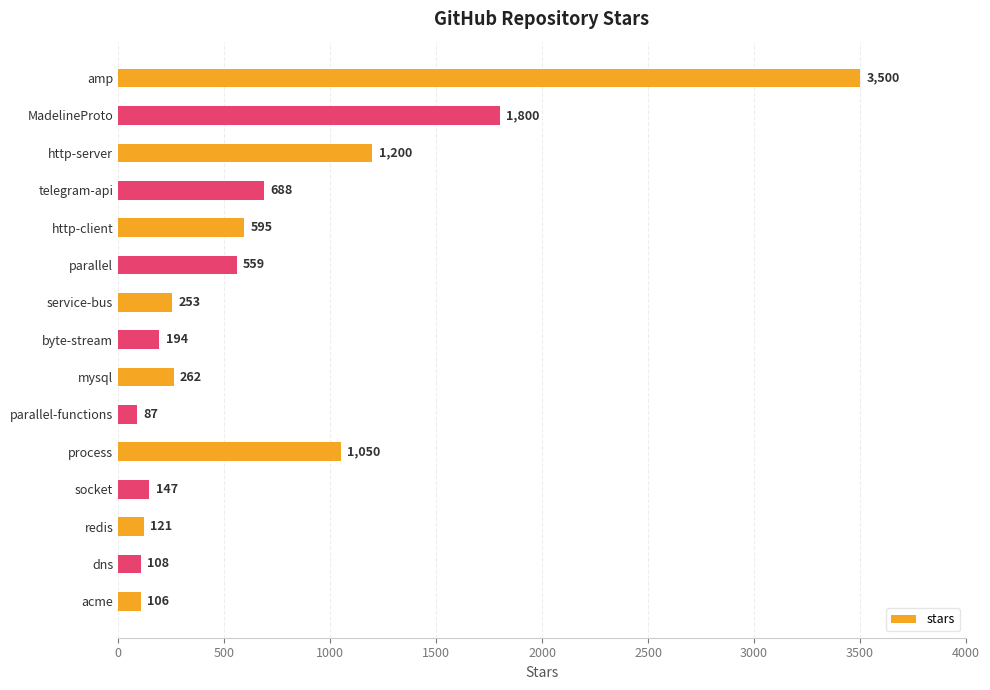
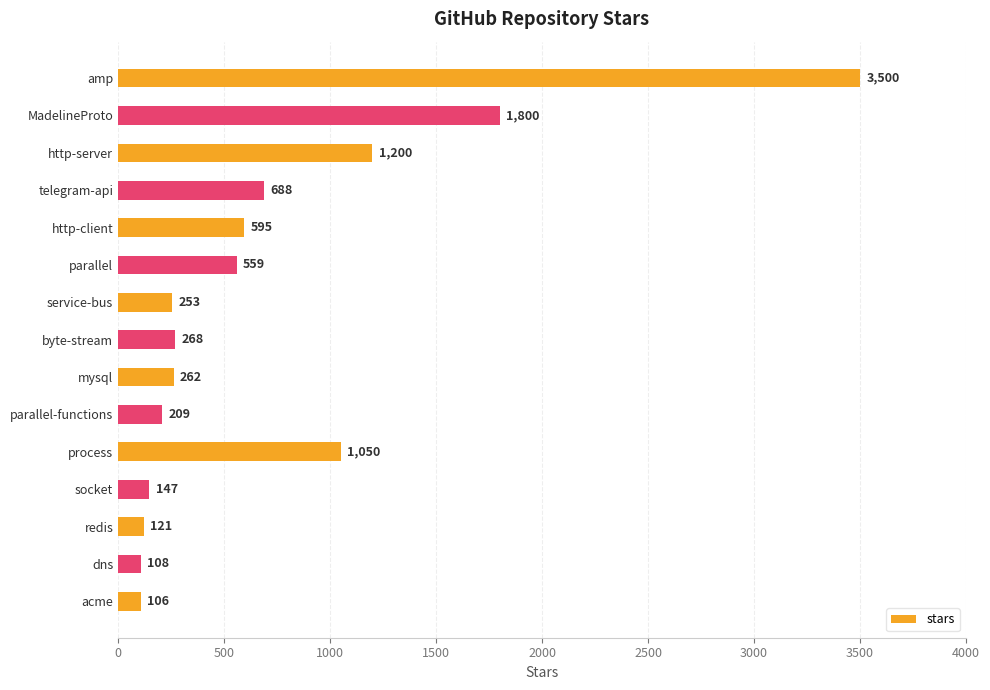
byte-stream: 194 -> 268
parallel-functions: 87 -> 209
